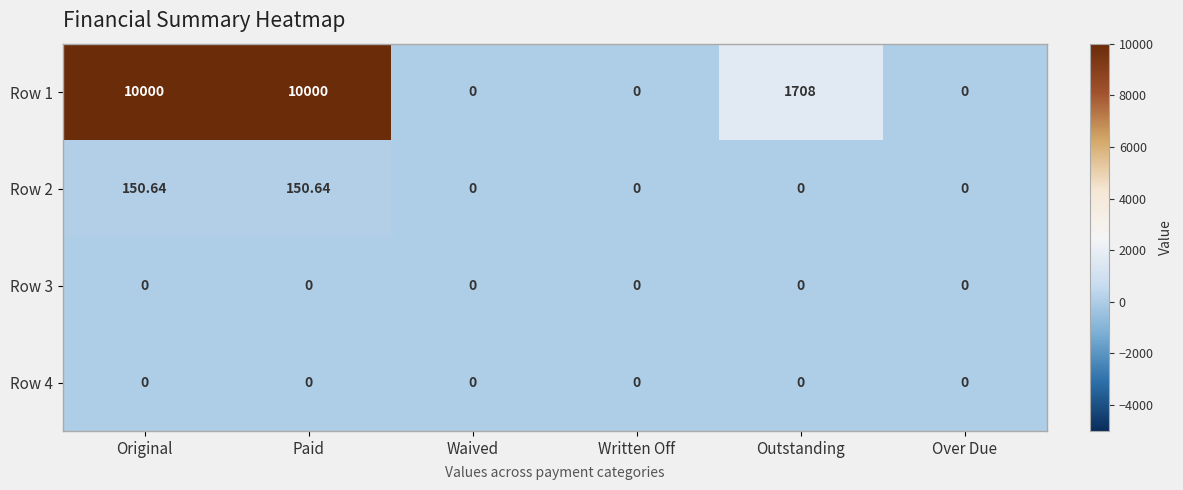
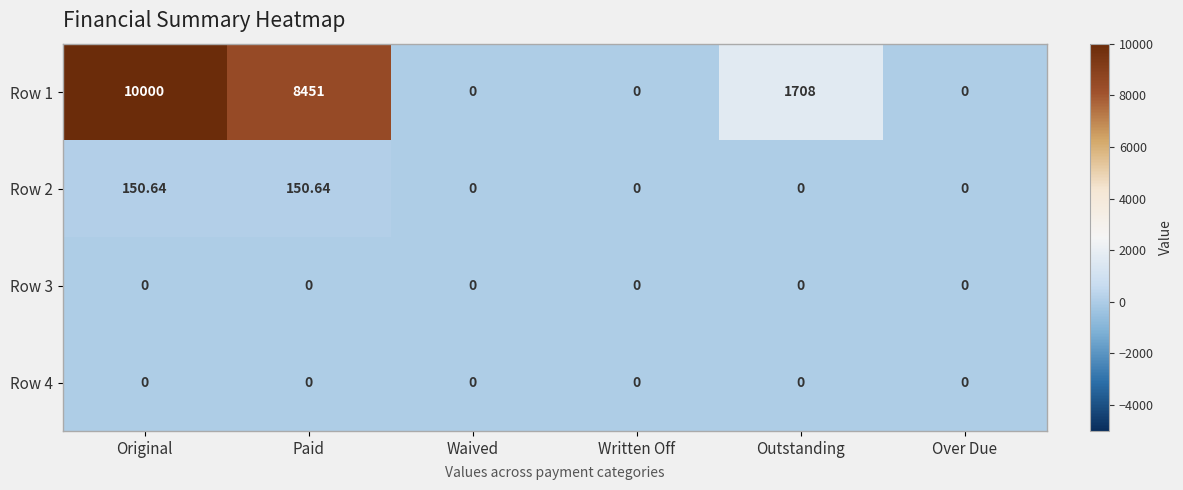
Row 1, Paid: 10000 -> 8451
